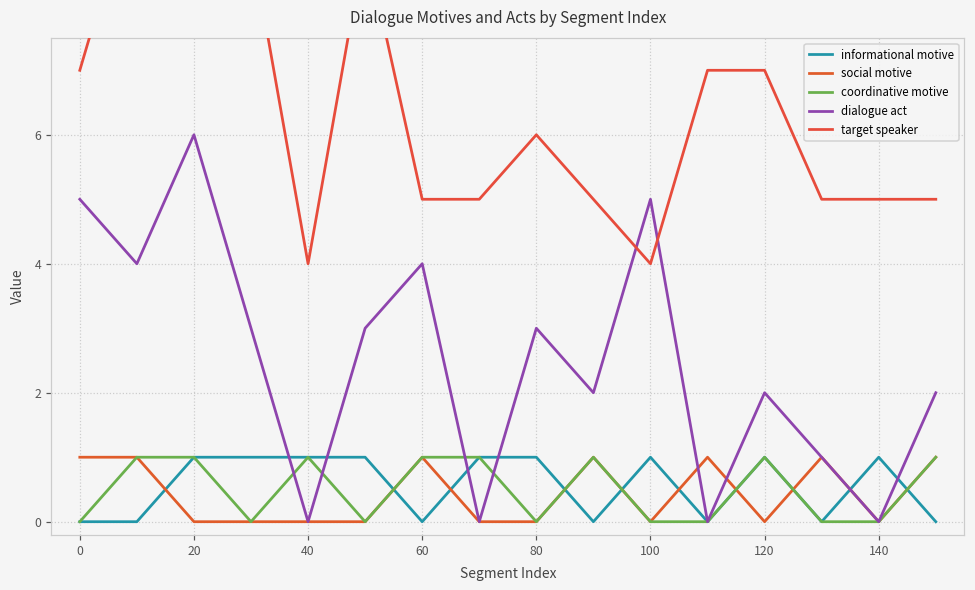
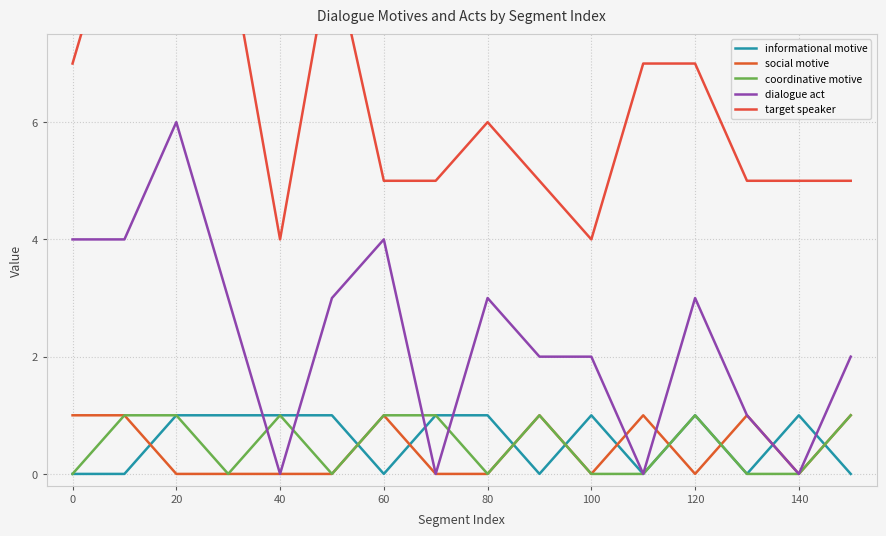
dialogue act, 0: 5 -> 4
dialogue act, 100: 5 -> 2
dialogue act, 120: 2 -> 3
